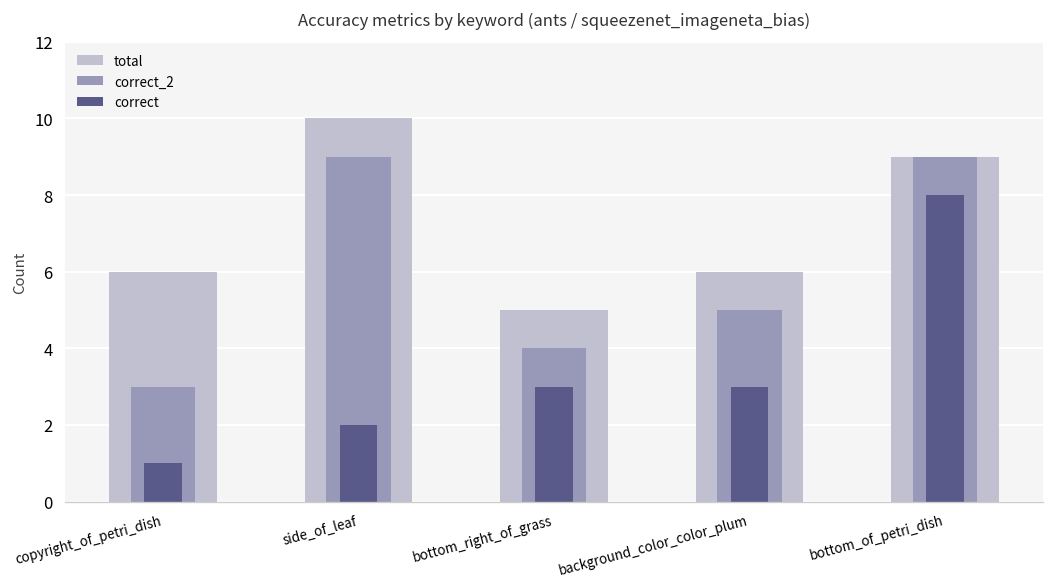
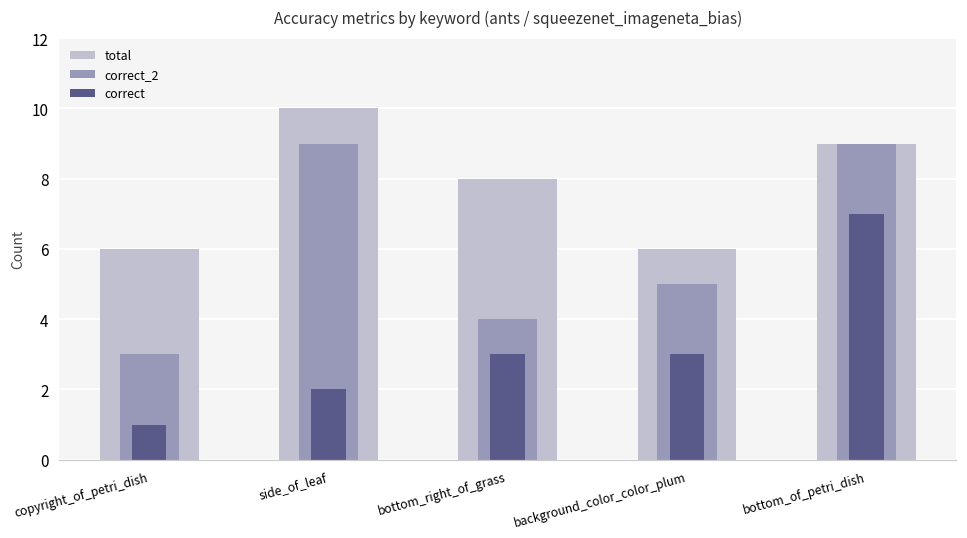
total, bottom_right_of_grass: 5 -> 8
correct, bottom_of_petri_dish: 8 -> 7
